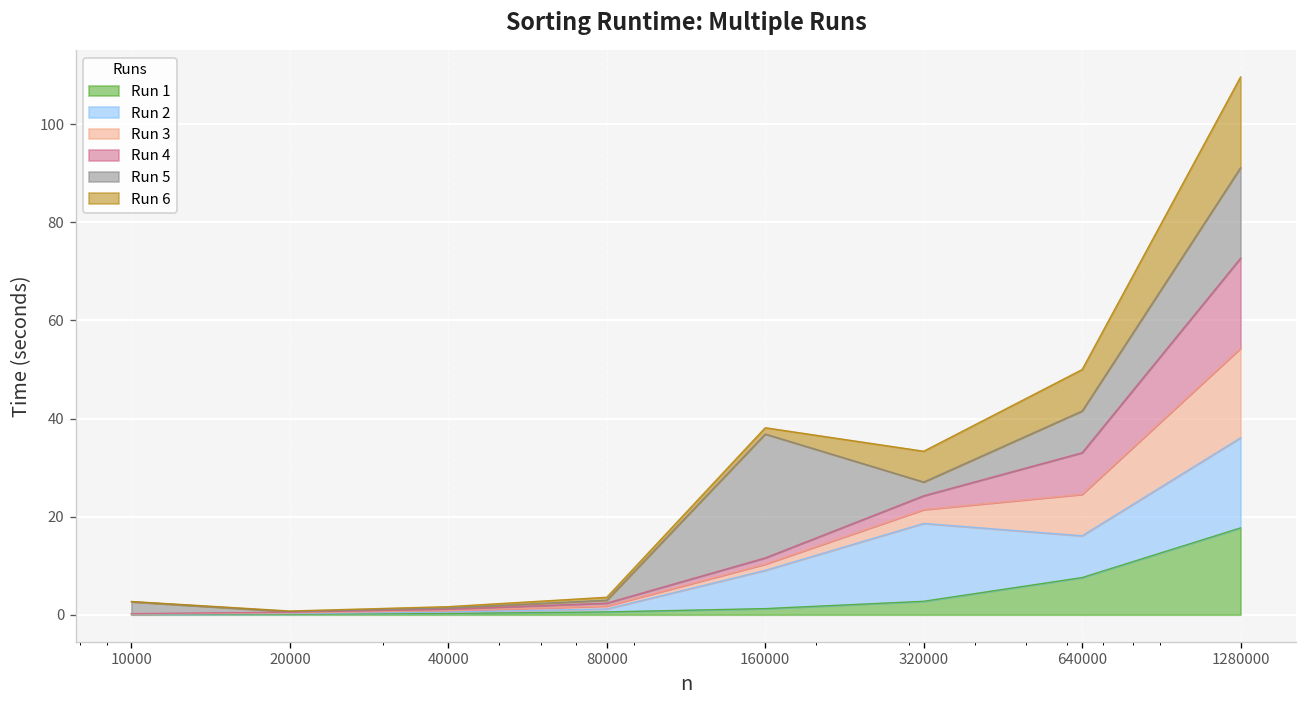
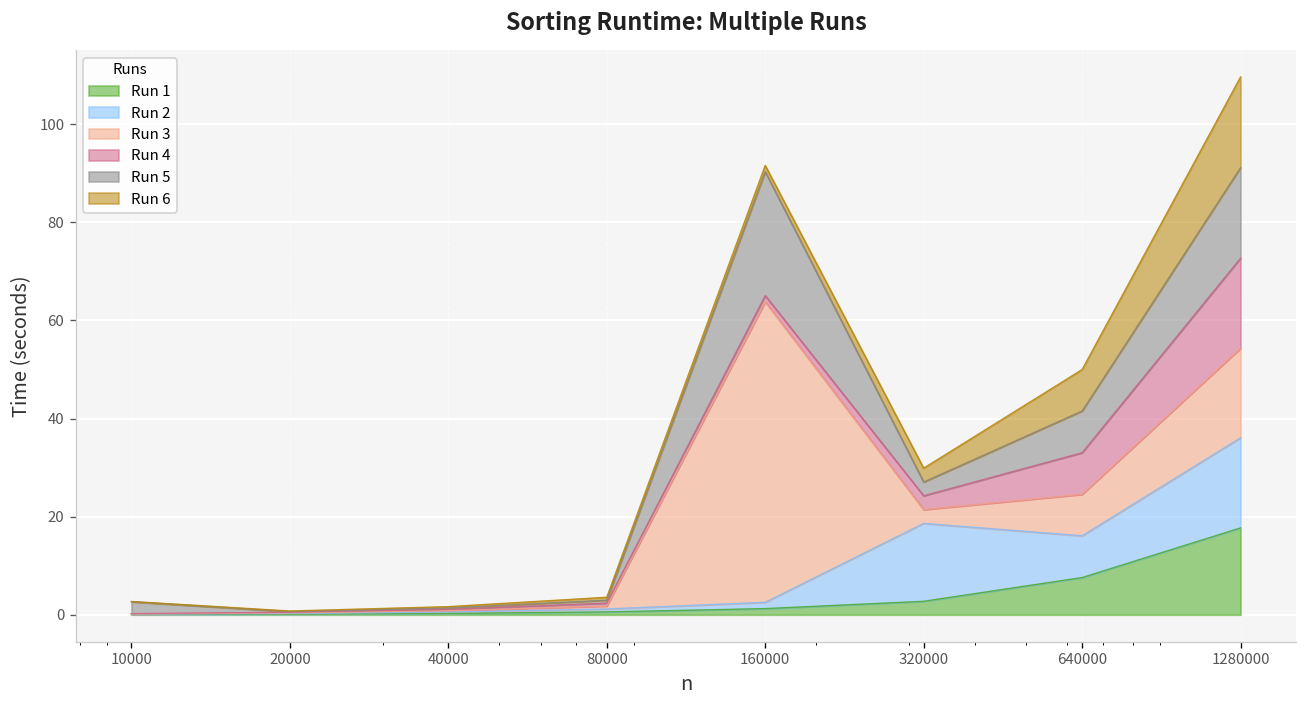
Run 2, 160000: 8 -> 1
Run 3, 160000: 1 -> 61
Run 6, 320000: 6 -> 3
